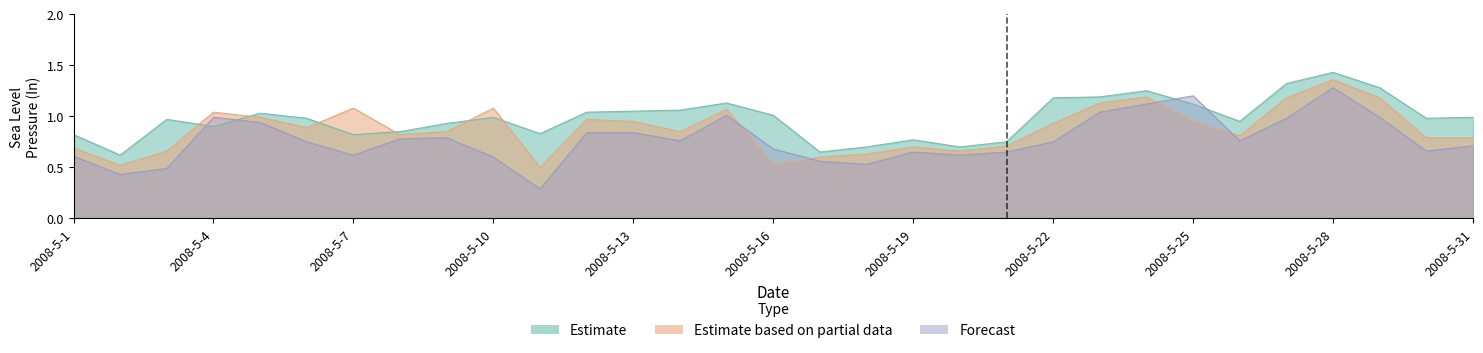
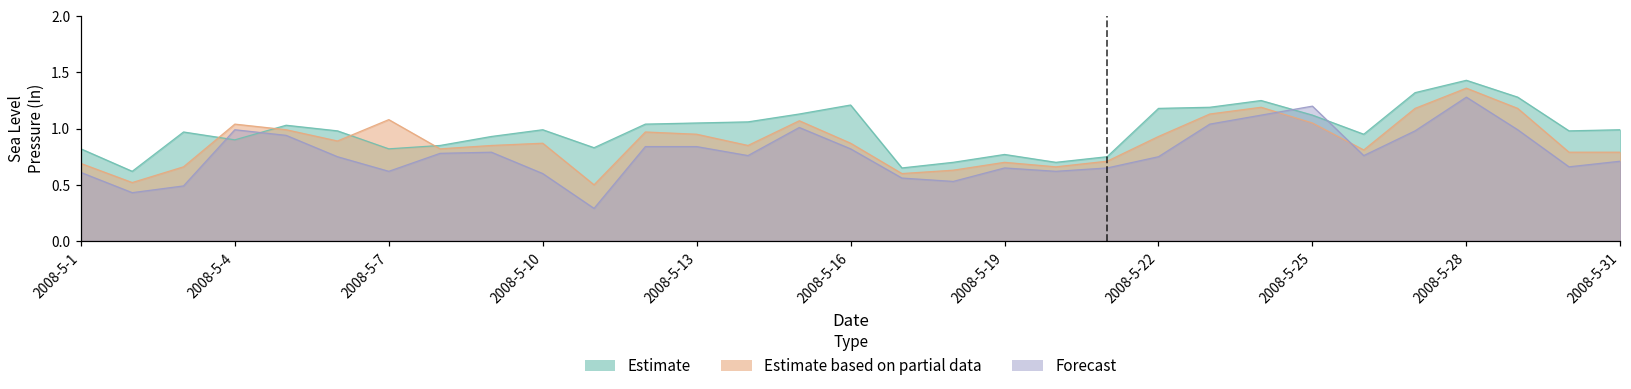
Estimate based on partial data, 2008-5-10: 1.08 -> 0.87
Estimate, 2008-5-16: 1.01 -> 1.21
Estimate based on partial data, 2008-5-16: 0.53 -> 0.87
Forecast, 2008-5-16: 0.68 -> 0.82
Estimate based on partial data, 2008-5-25: 0.95 -> 1.05
